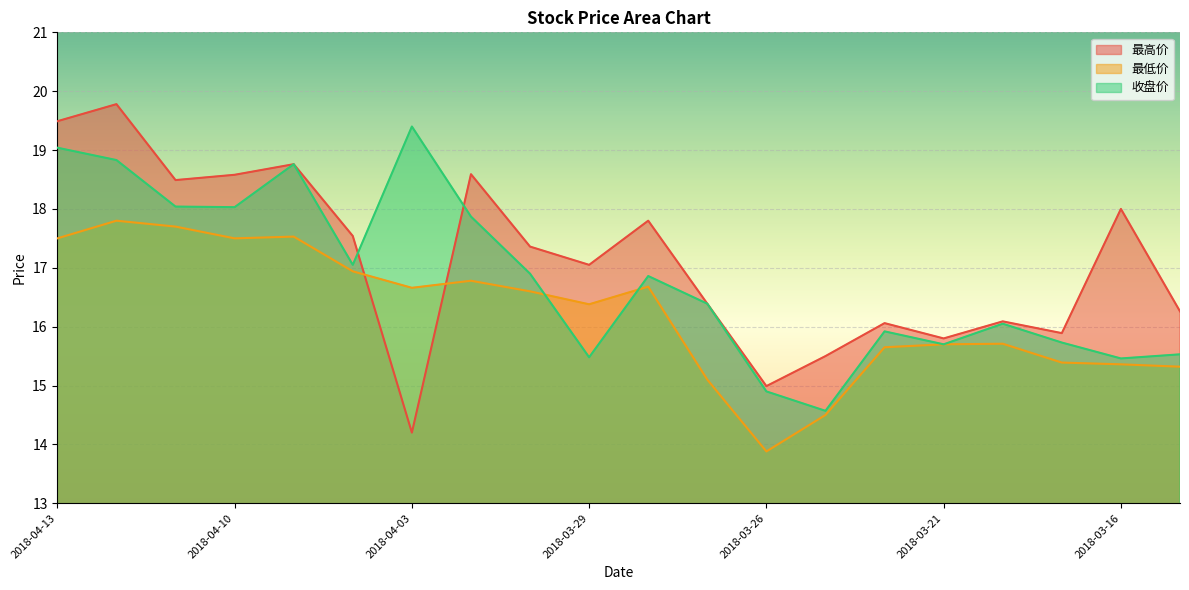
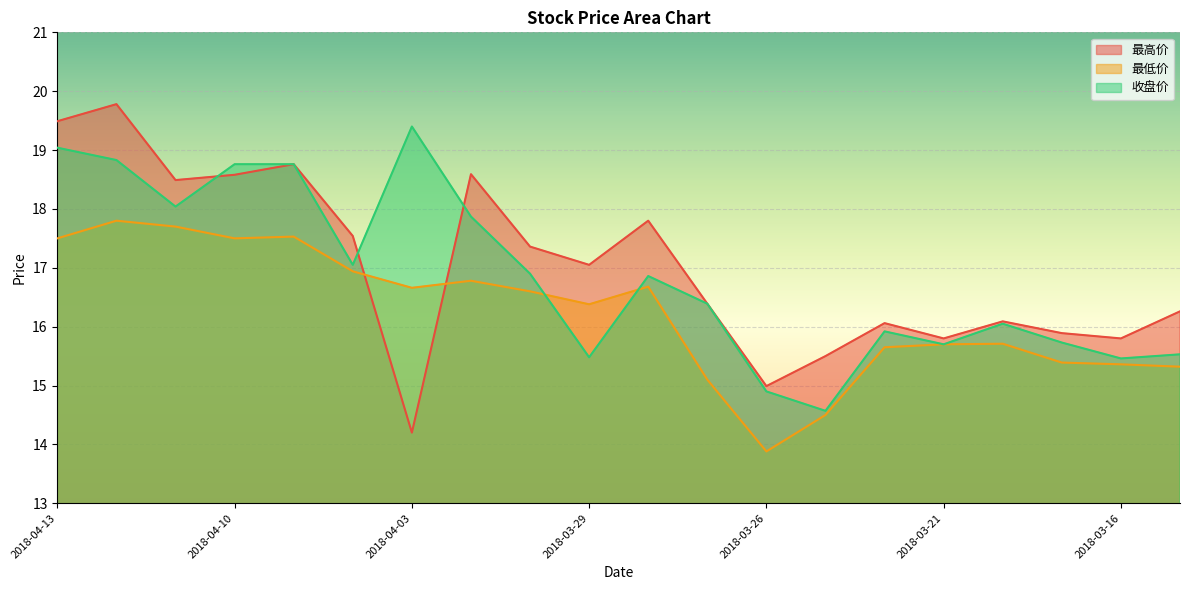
收盘价, 2018-04-10: 18.0 -> 18.8
最高价, 2018-03-16: 18.0 -> 15.8
